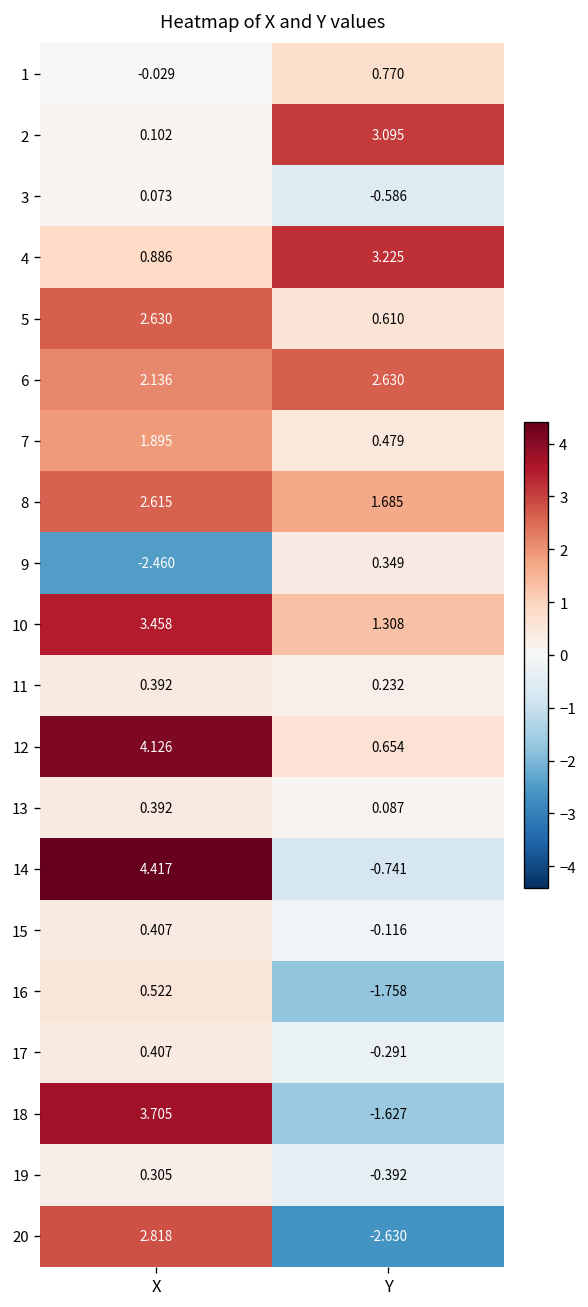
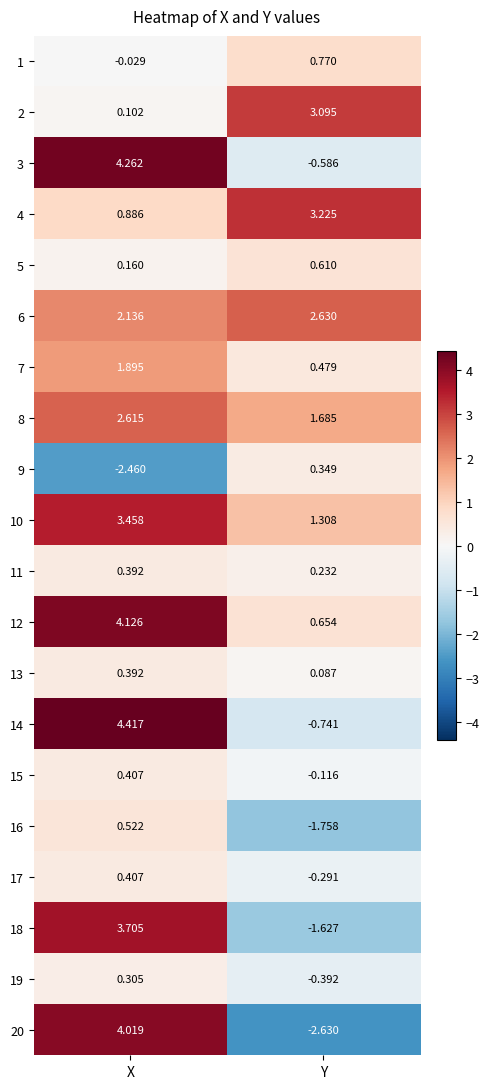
3, X: 0.073 -> 4.262
5, X: 2.630 -> 0.160
20, X: 2.818 -> 4.019
